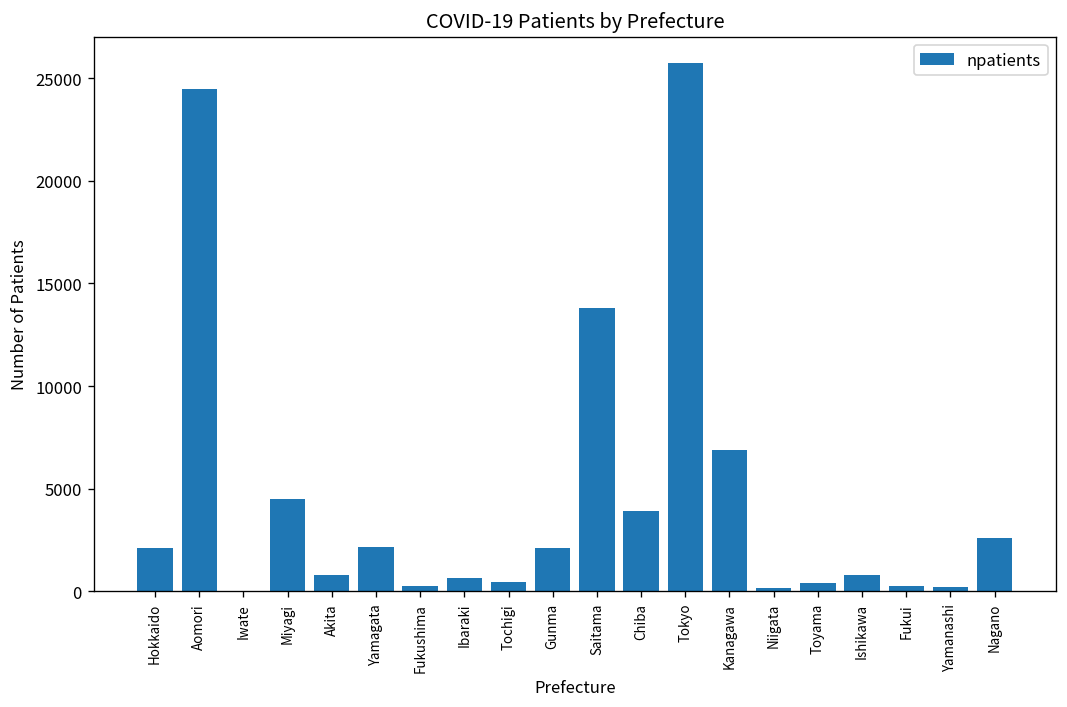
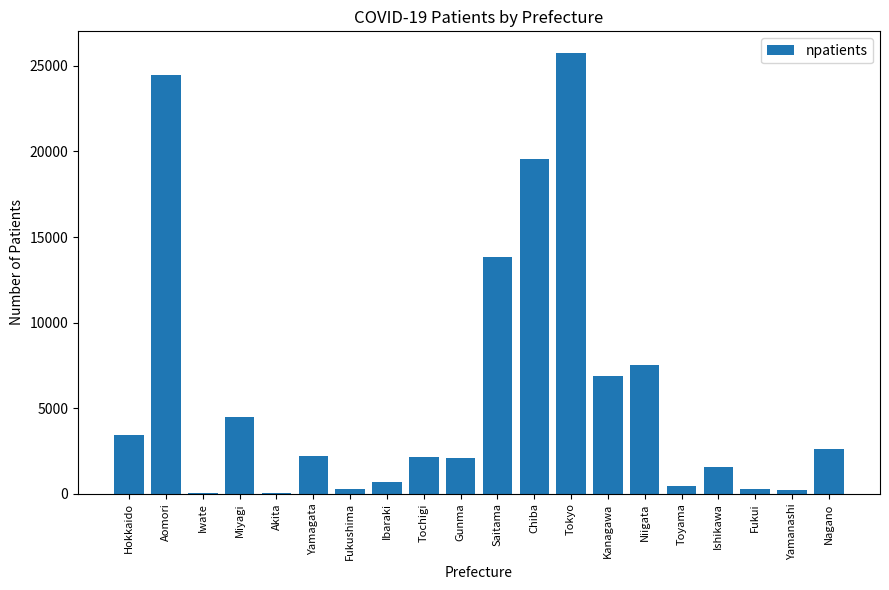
Hokkaido: 2100 -> 3400
Akita: 800 -> 100
Tochigi: 400 -> 2100
Chiba: 3900 -> 19600
Niigata: 200 -> 7500
Ishikawa: 800 -> 1500
